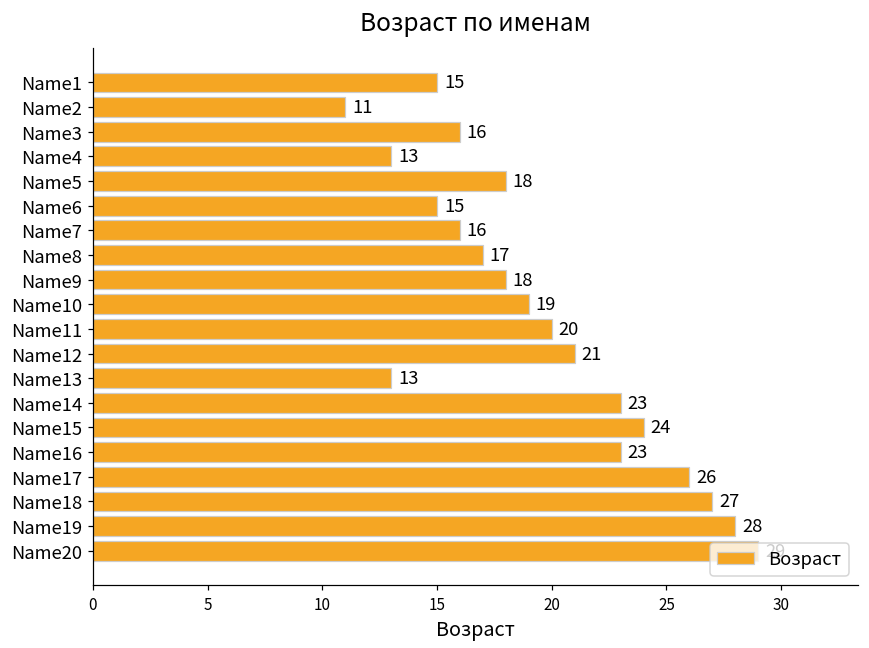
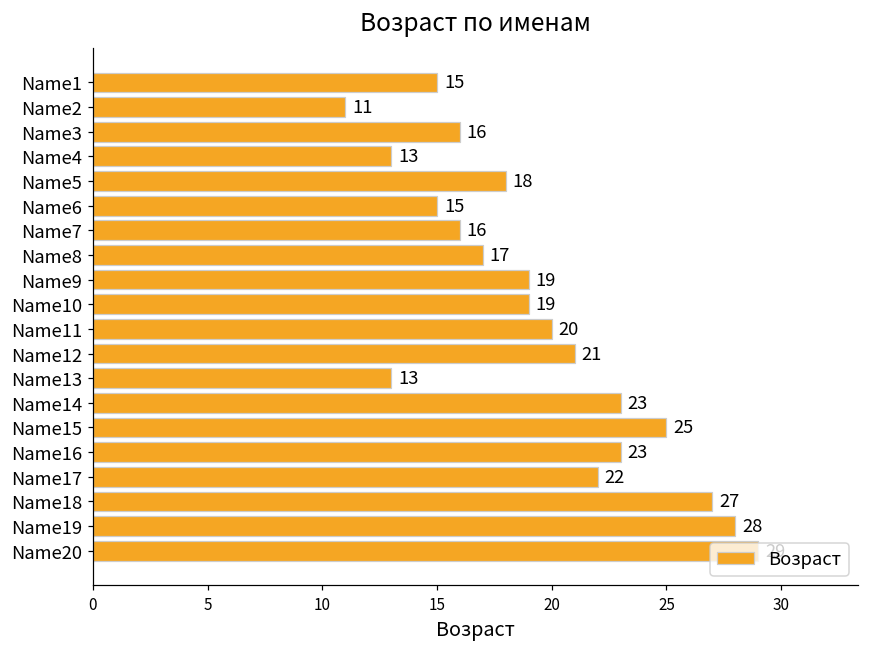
Name9: 18 -> 19
Name15: 24 -> 25
Name17: 26 -> 22
